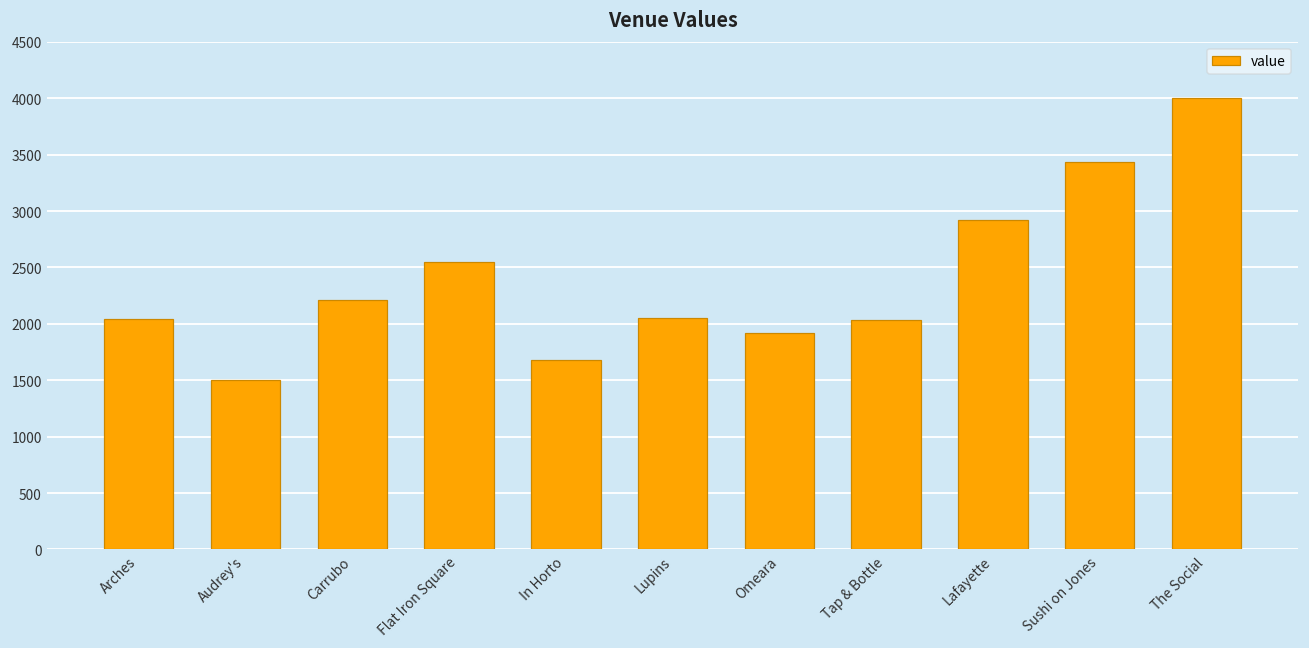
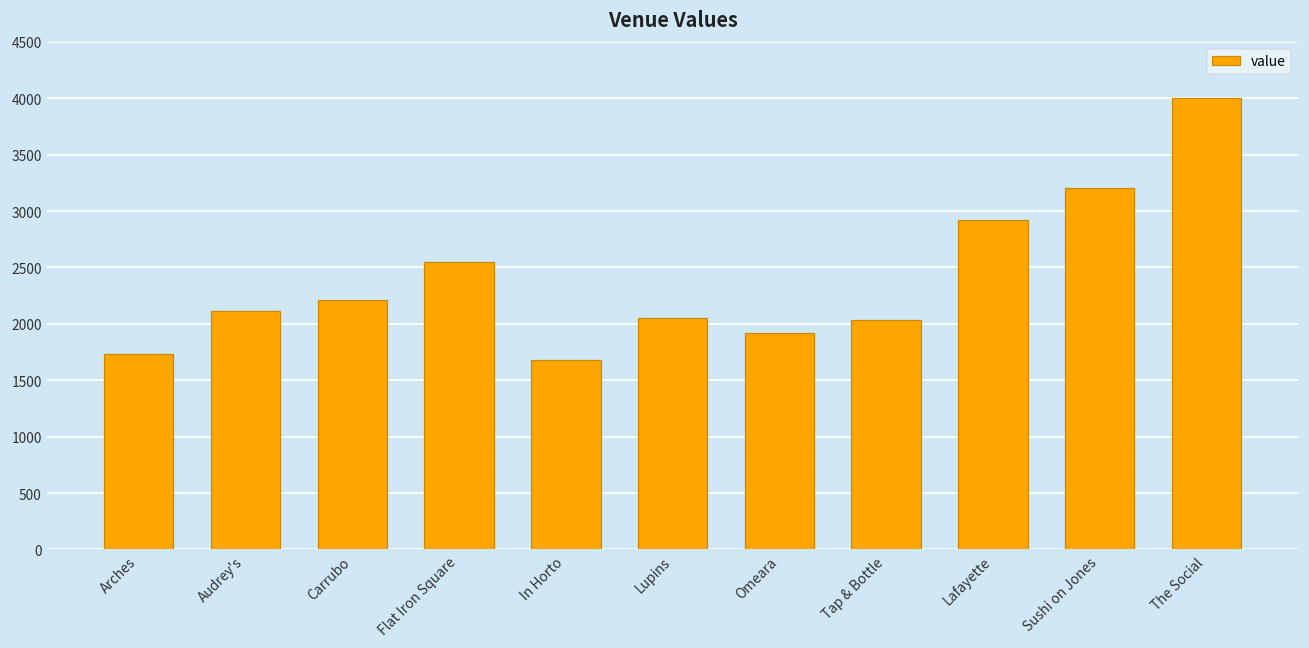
Arches: 2040 -> 1730
Audrey's: 1510 -> 2110
Sushi on Jones: 3430 -> 3200
